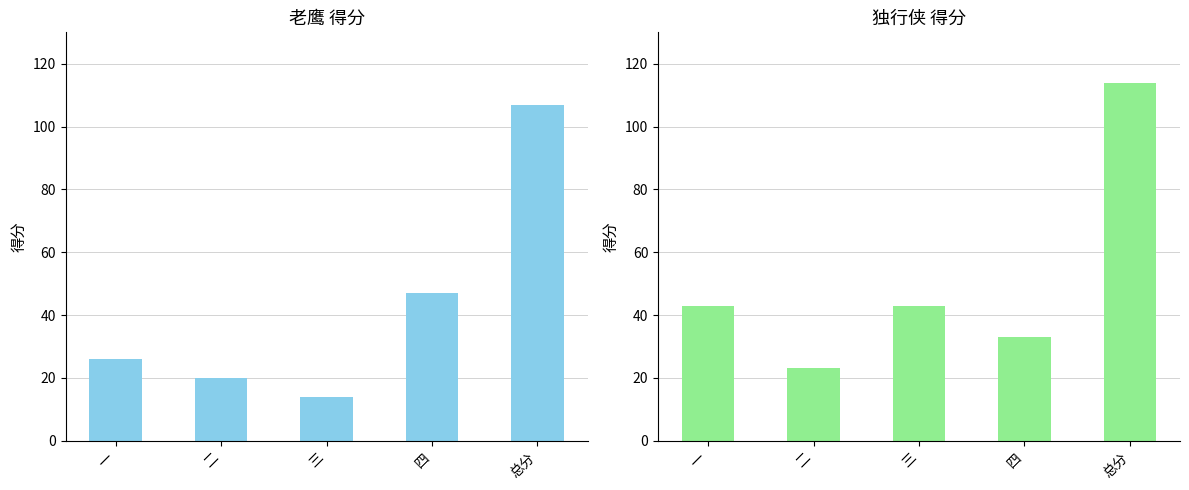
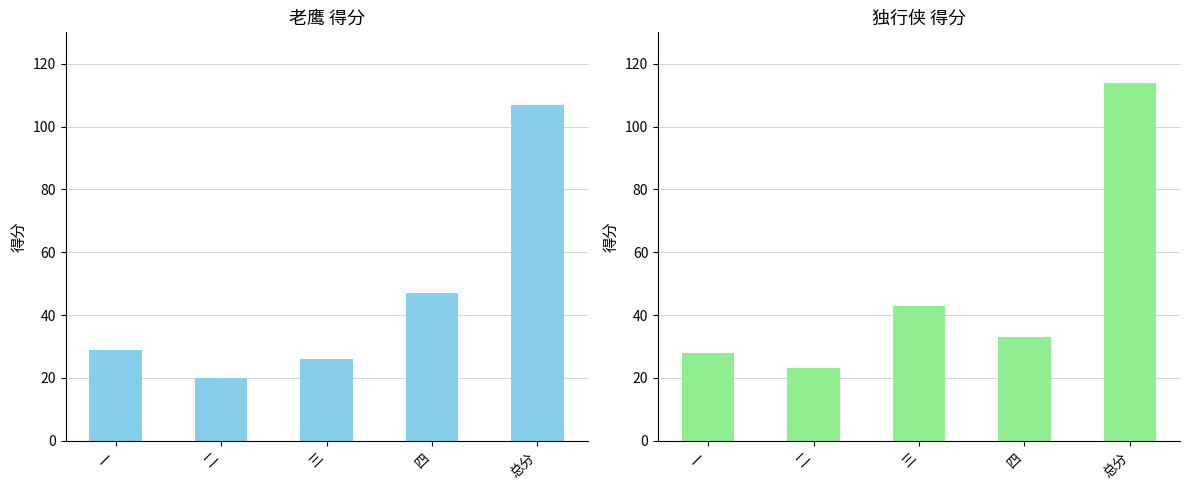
老鹰 得分, 一: 26 -> 29
老鹰 得分, 三: 14 -> 26
独行侠 得分, 一: 43 -> 28
